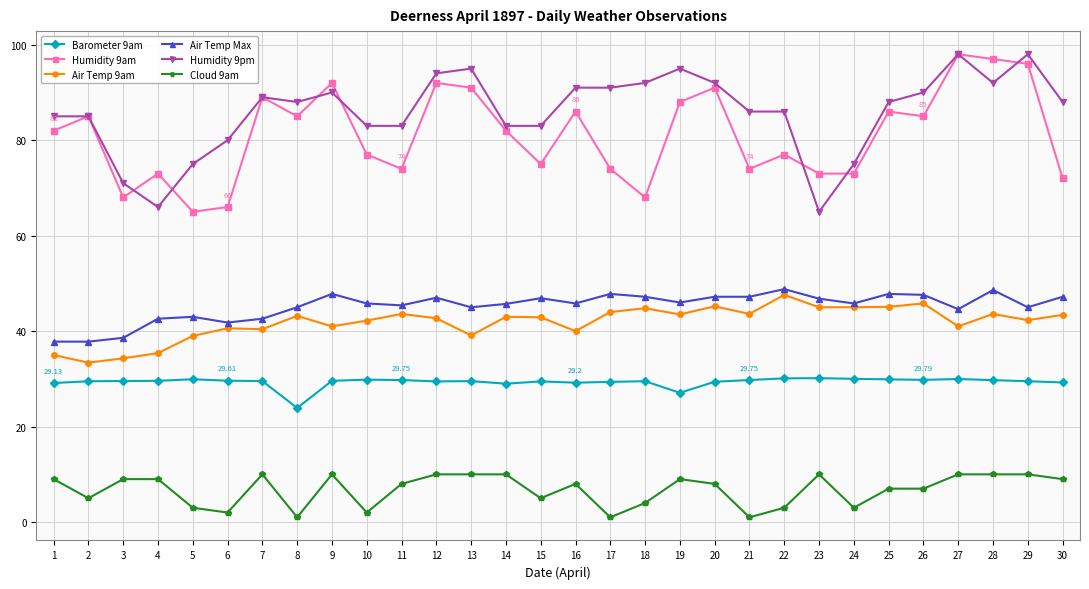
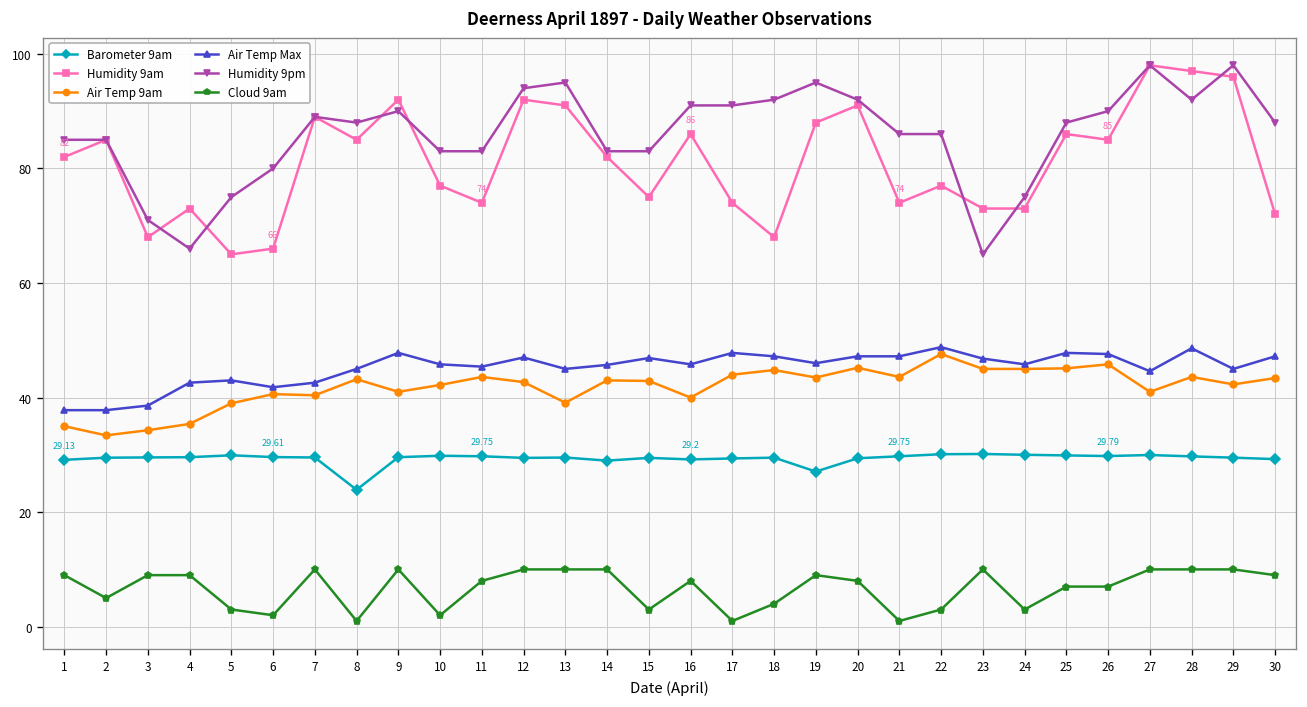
Cloud 9am, 15: 5 -> 3
